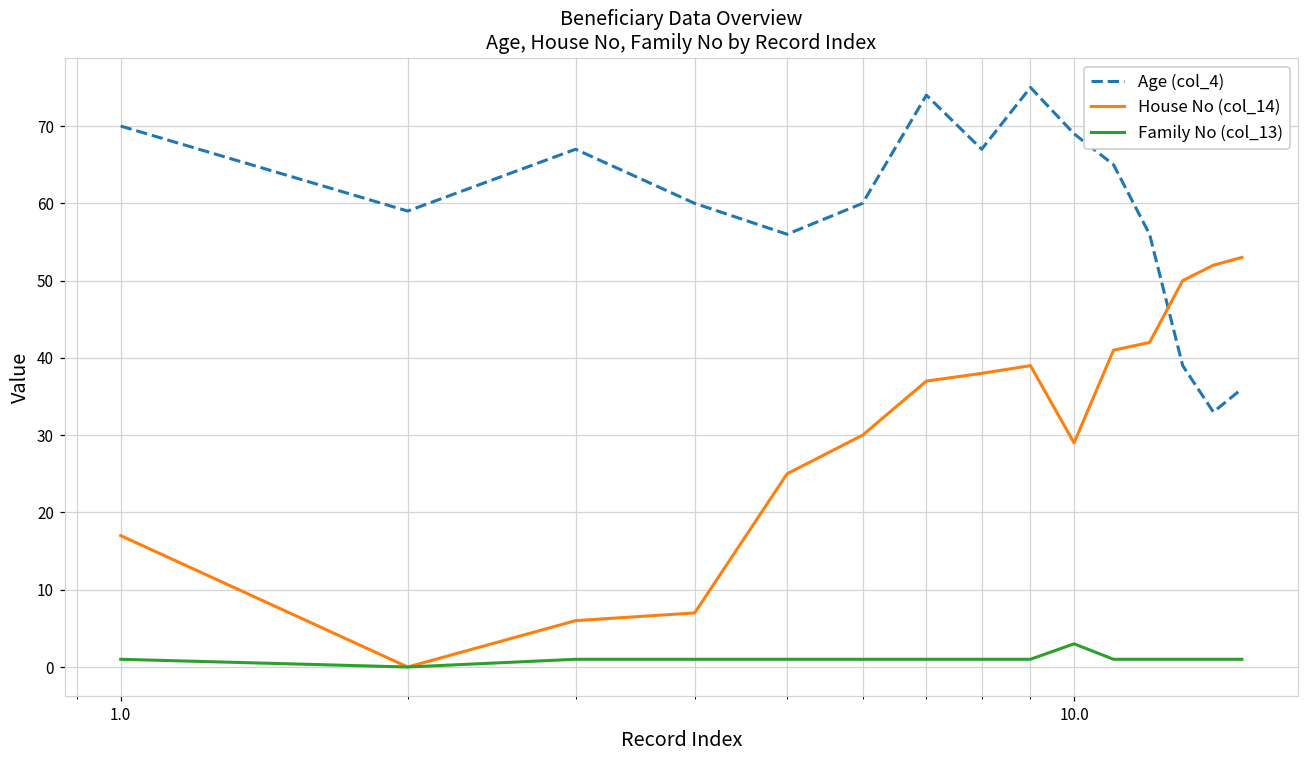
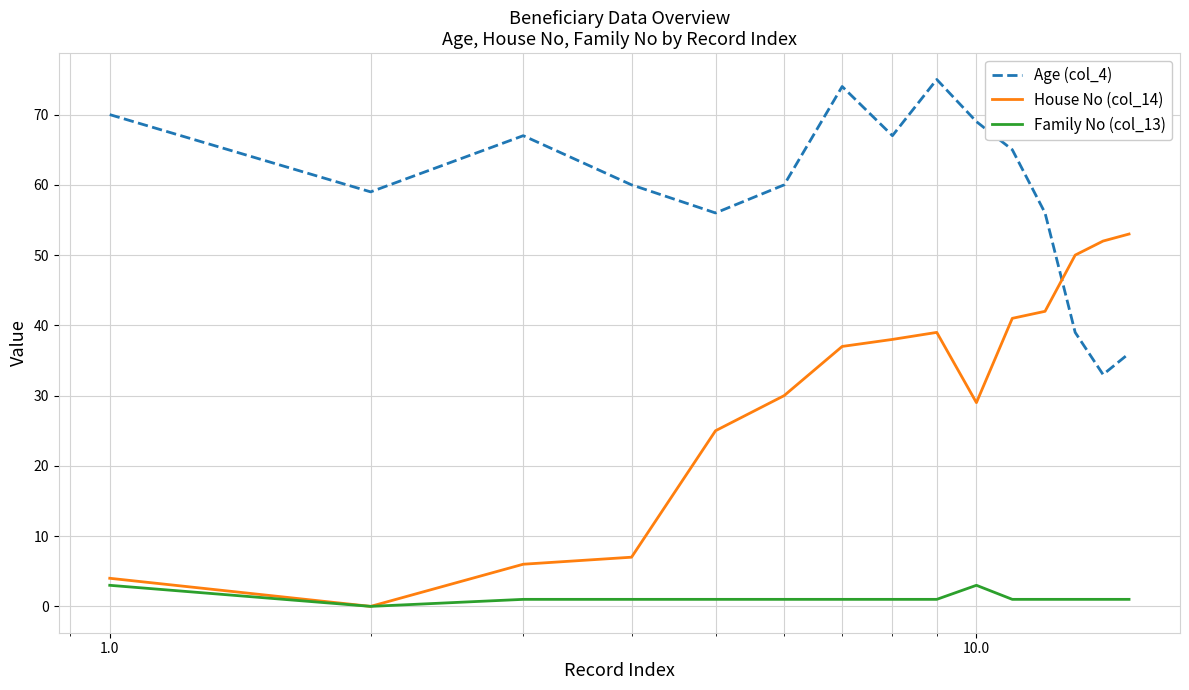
House No (col_14), 1.0: 17 -> 4
Family No (col_13), 1.0: 1 -> 3
